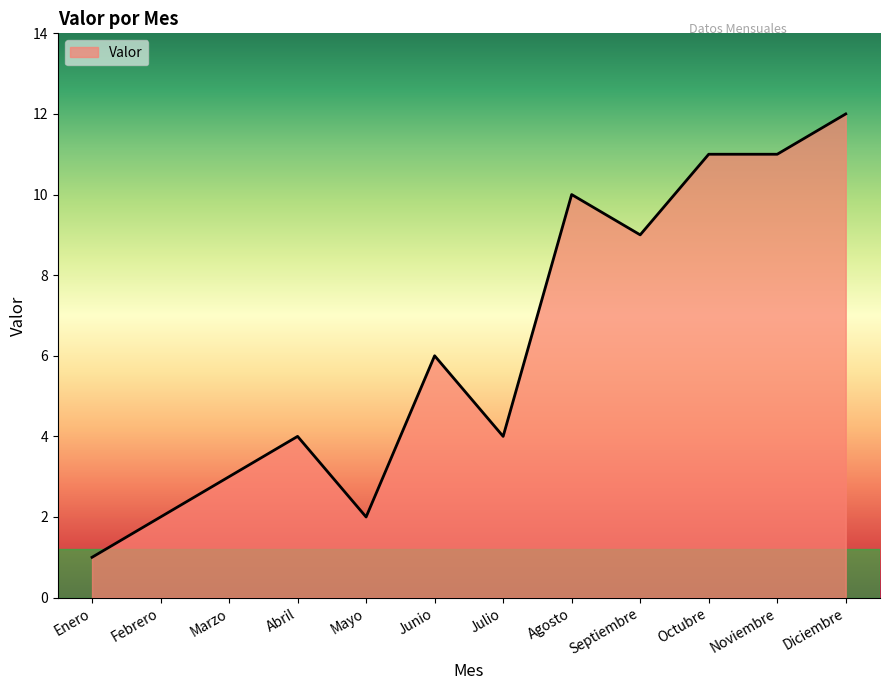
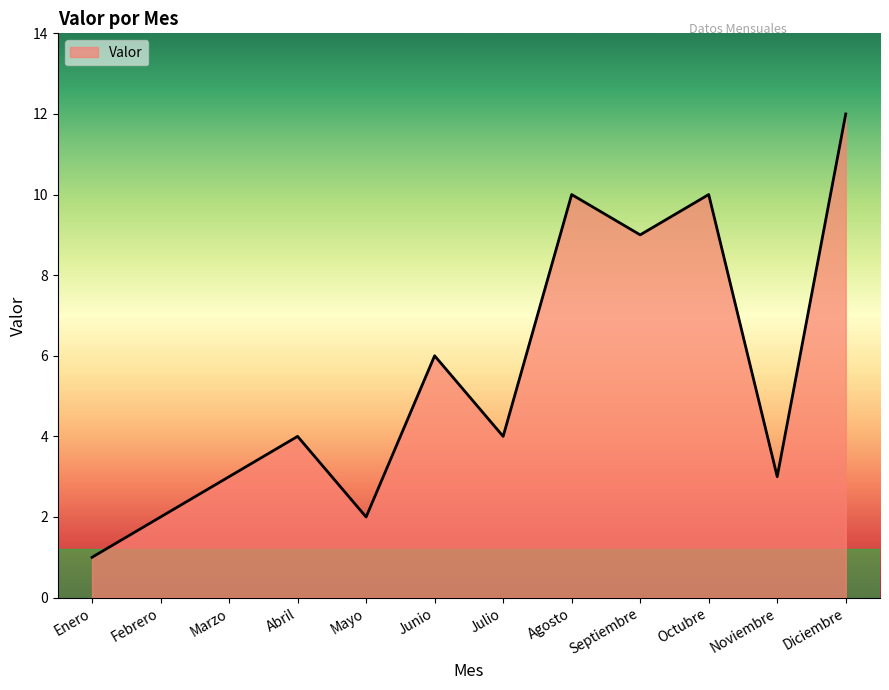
Octubre: 11 -> 10
Noviembre: 11 -> 3
